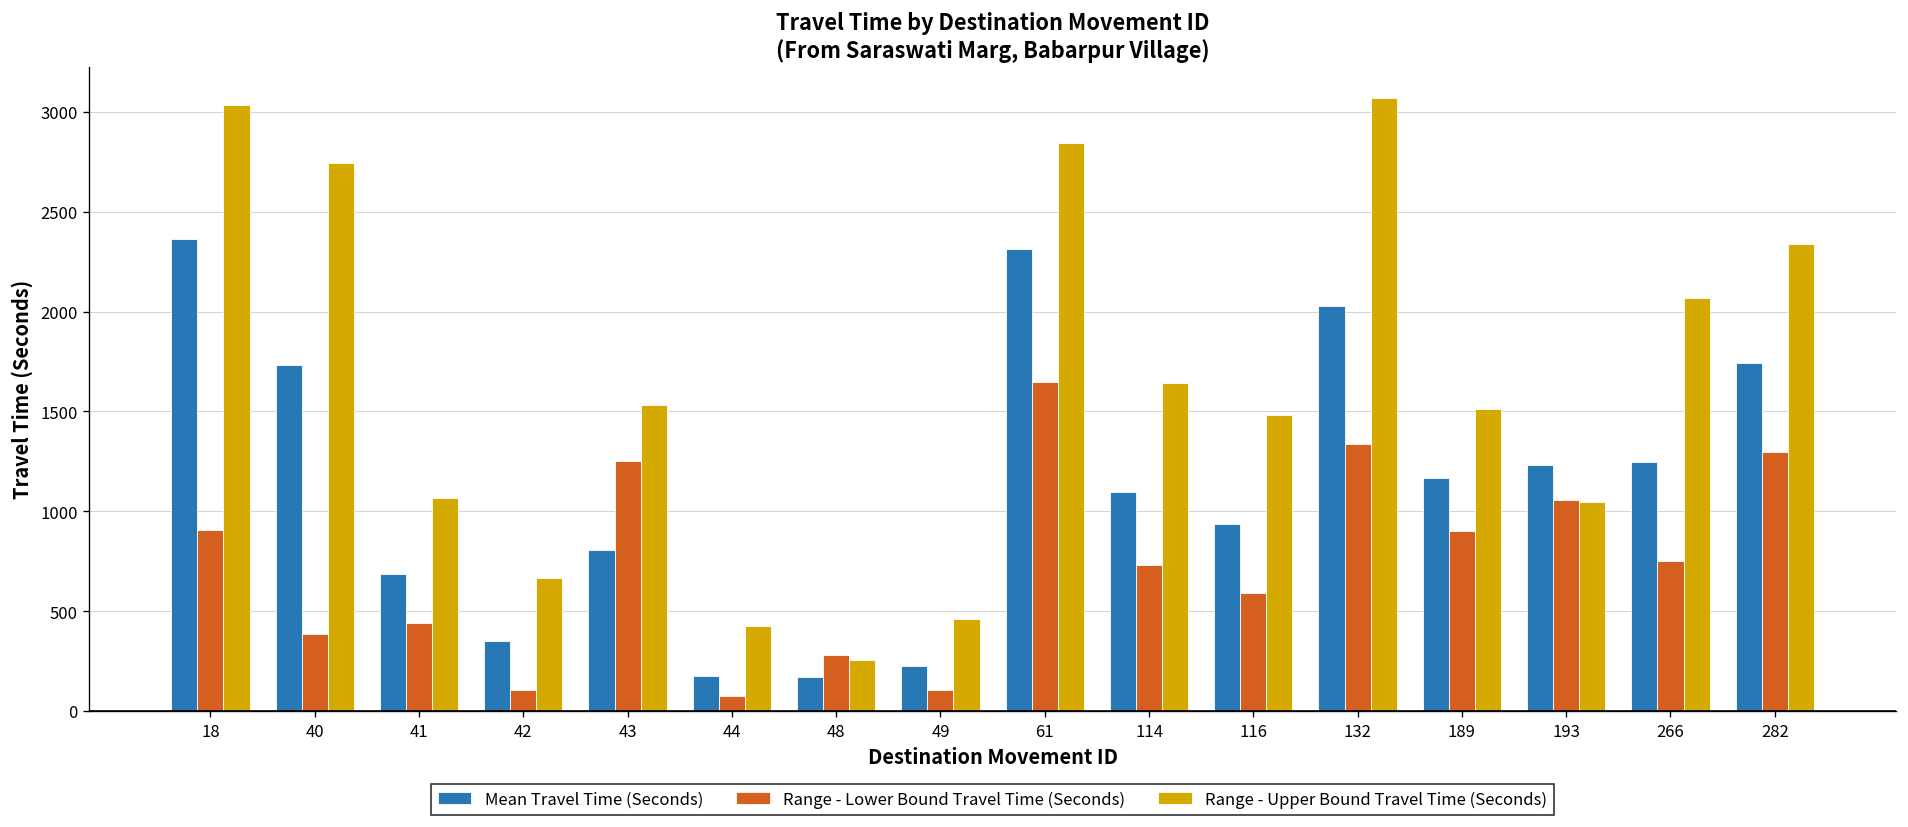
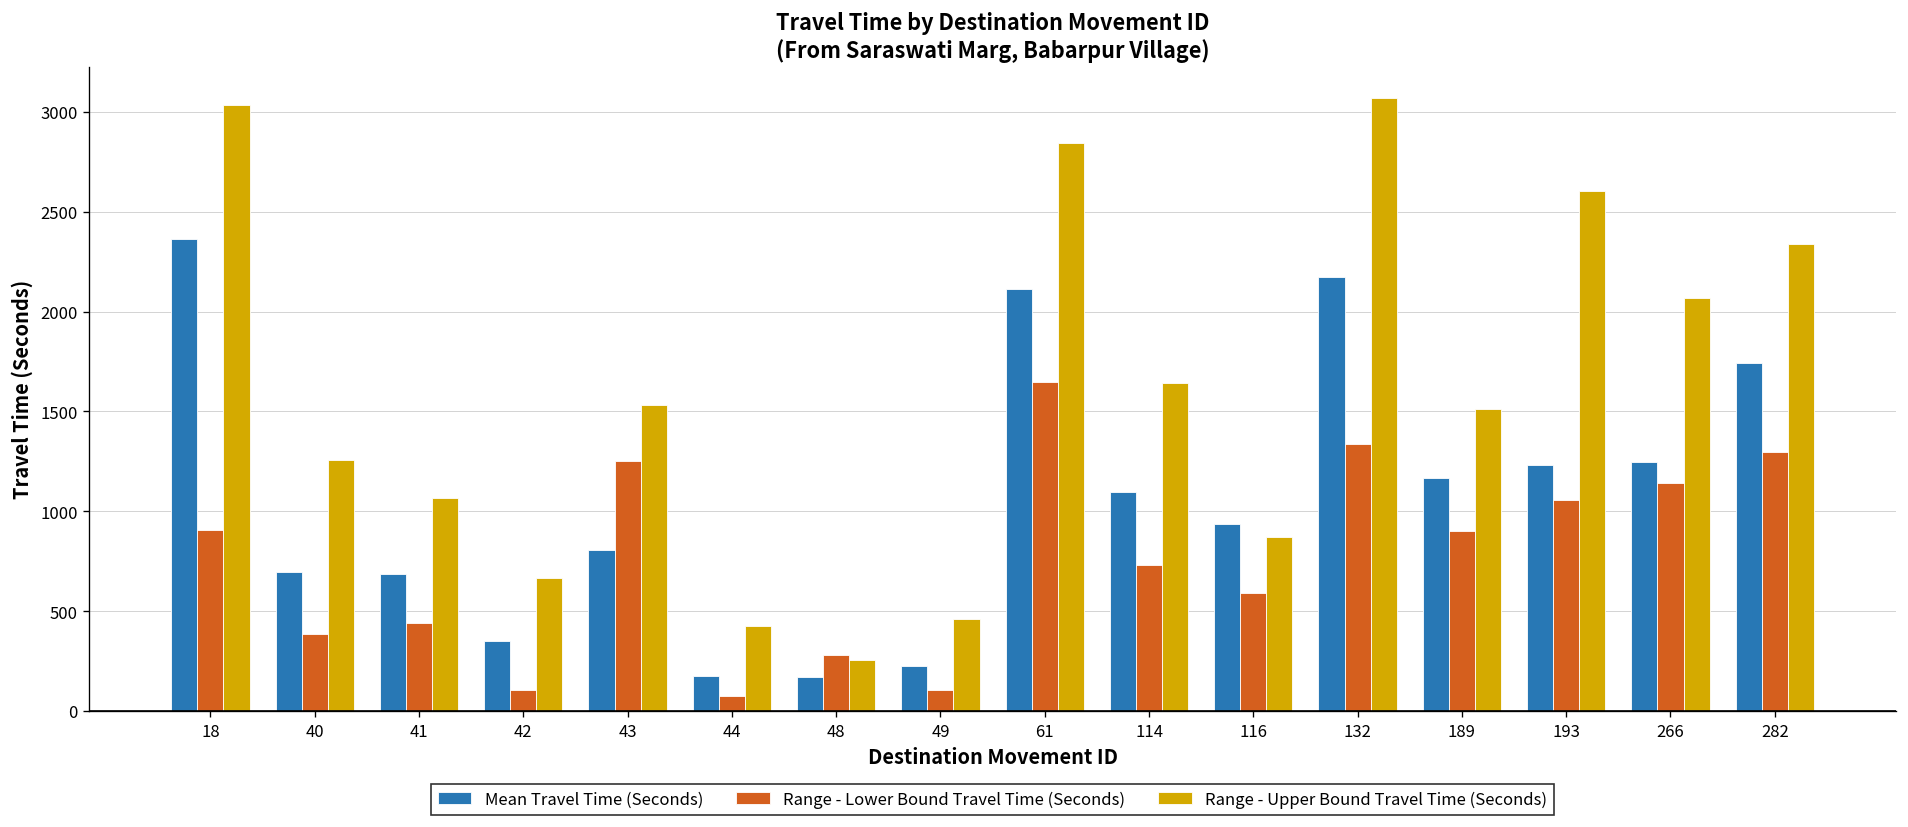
Mean Travel Time (Seconds), 40: 1730 -> 700
Range - Upper Bound Travel Time (Seconds), 40: 2750 -> 1260
Mean Travel Time (Seconds), 61: 2310 -> 2110
Range - Upper Bound Travel Time (Seconds), 116: 1480 -> 870
Mean Travel Time (Seconds), 132: 2030 -> 2170
Range - Upper Bound Travel Time (Seconds), 193: 1050 -> 2600
Range - Lower Bound Travel Time (Seconds), 266: 750 -> 1140
